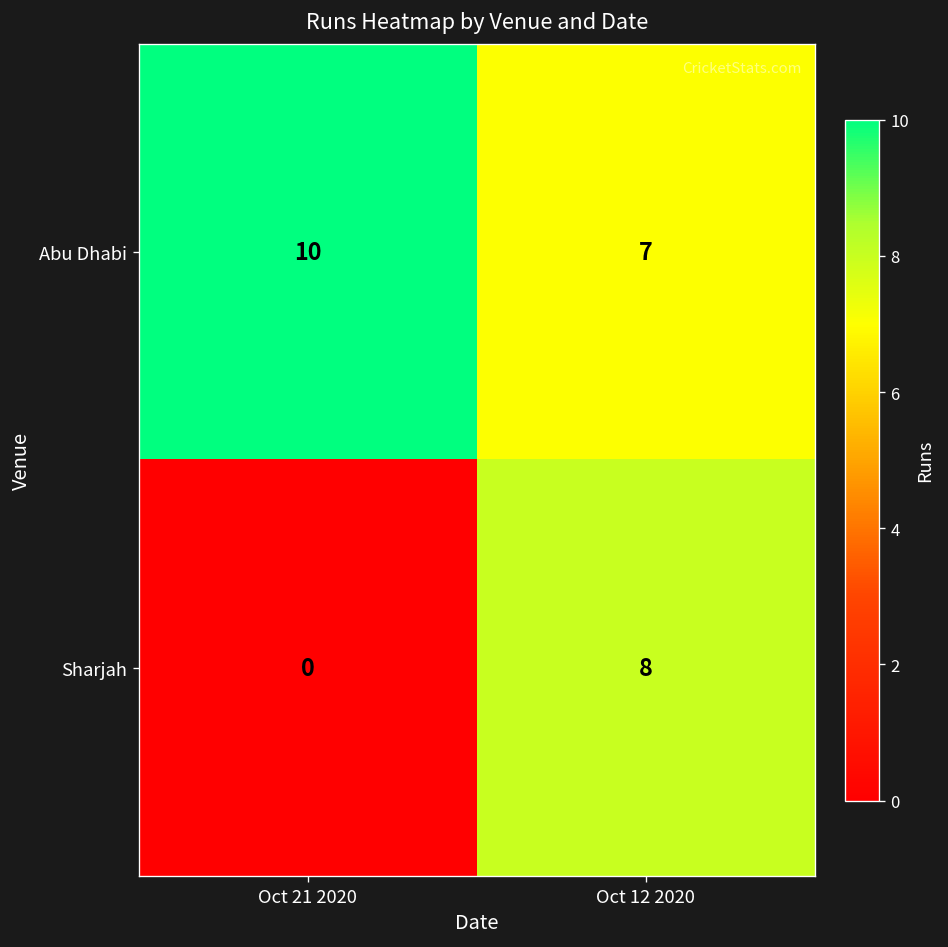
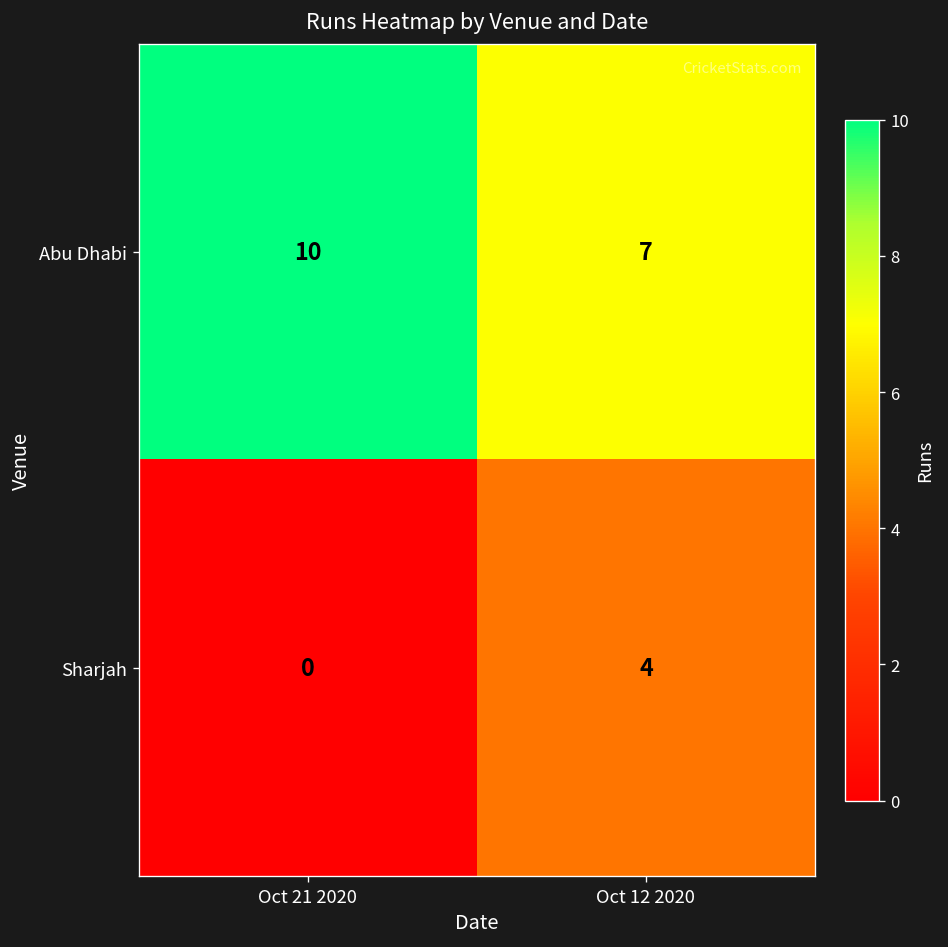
Sharjah, Oct 12 2020: 8 -> 4
